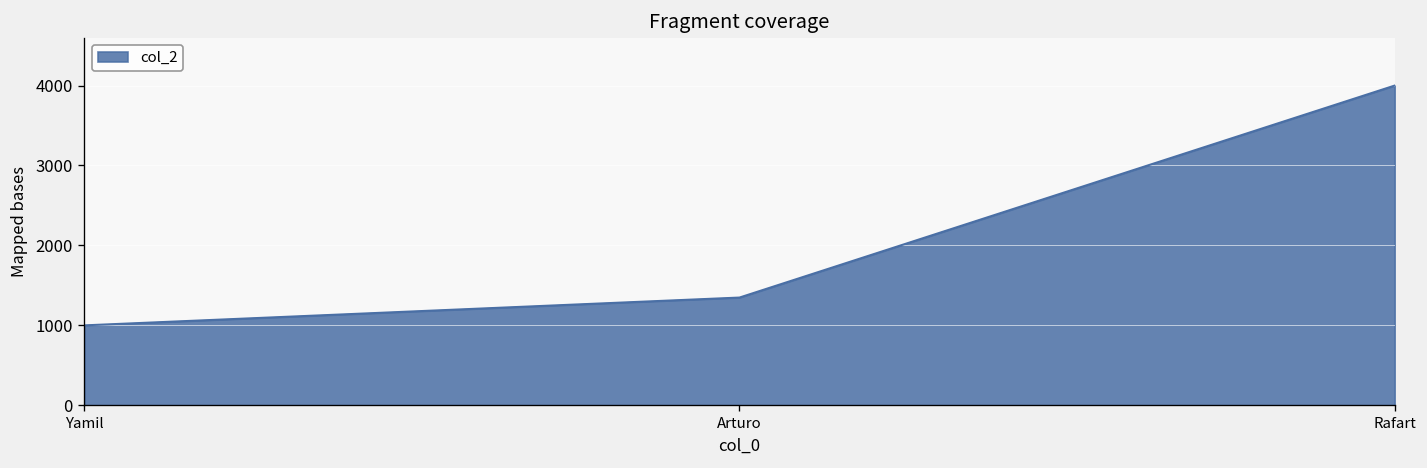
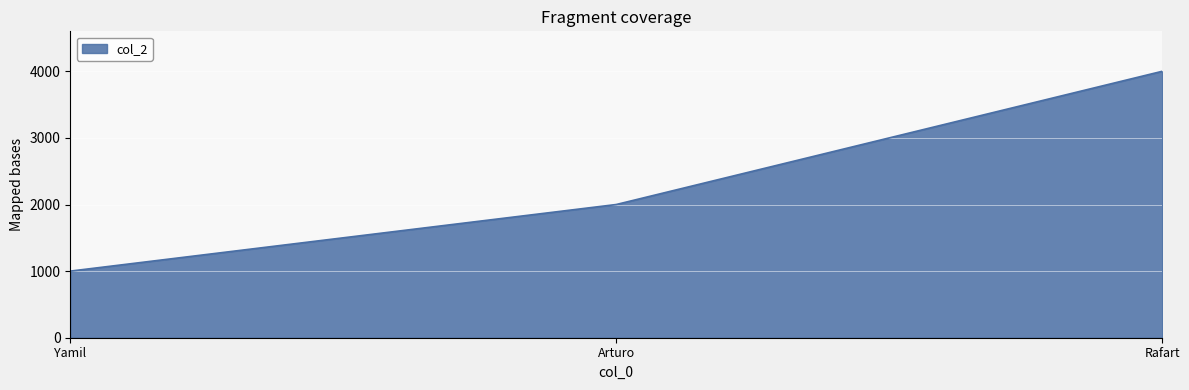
Arturo: 1300 -> 2000
